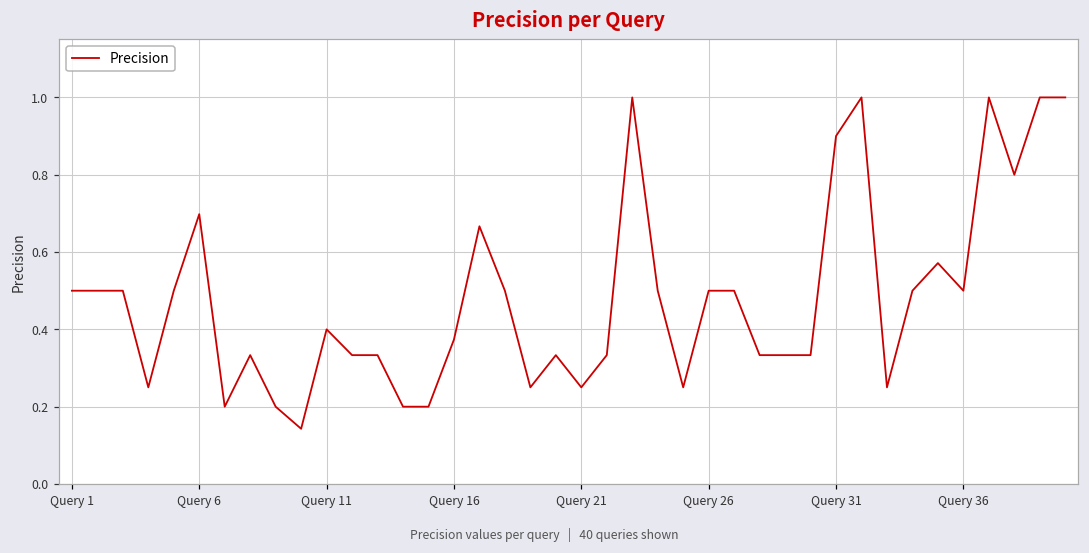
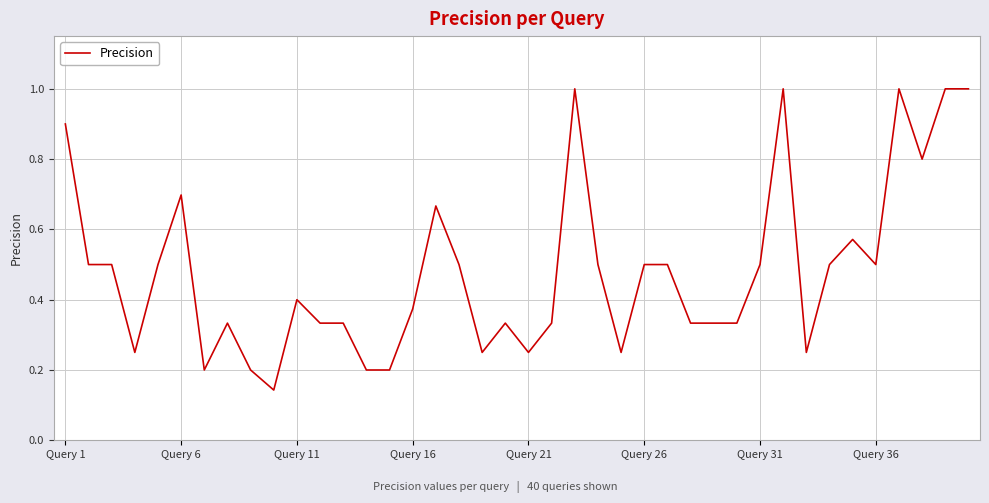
Query 1: 0.5 -> 0.9
Query 31: 0.9 -> 0.5
